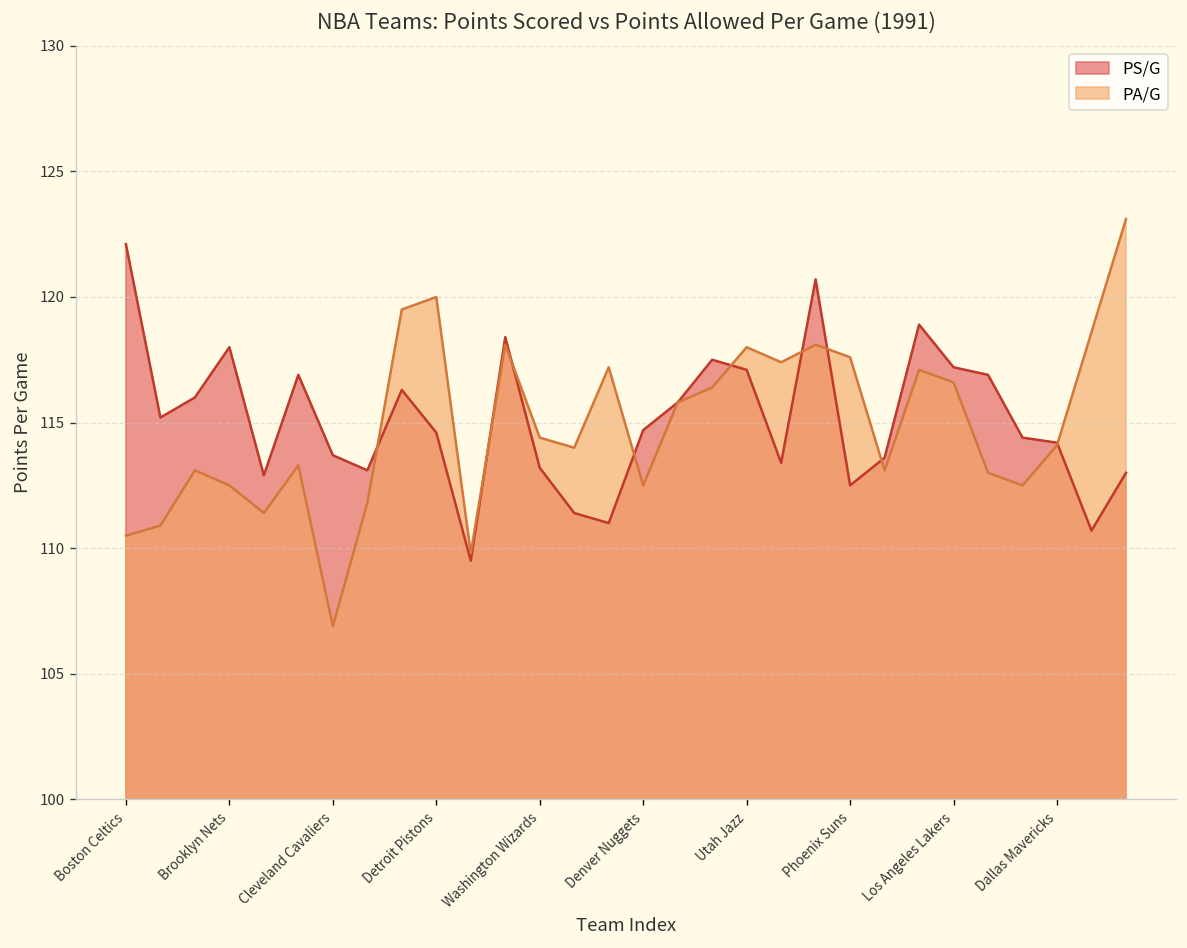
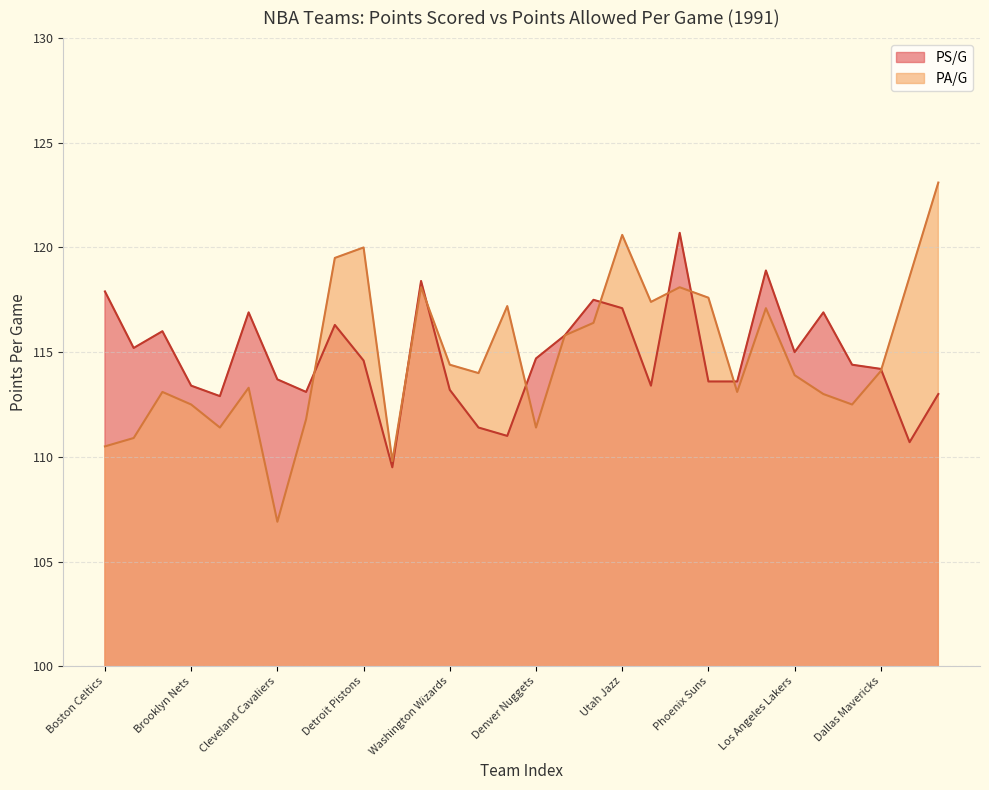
PS/G, Boston Celtics: 122.1 -> 117.9
PS/G, Brooklyn Nets: 118.0 -> 113.4
PA/G, Denver Nuggets: 112.5 -> 111.4
PA/G, Utah Jazz: 118.0 -> 120.6
PS/G, Phoenix Suns: 112.5 -> 113.6
PS/G, Los Angeles Lakers: 117.2 -> 115.0
PA/G, Los Angeles Lakers: 116.6 -> 113.9
